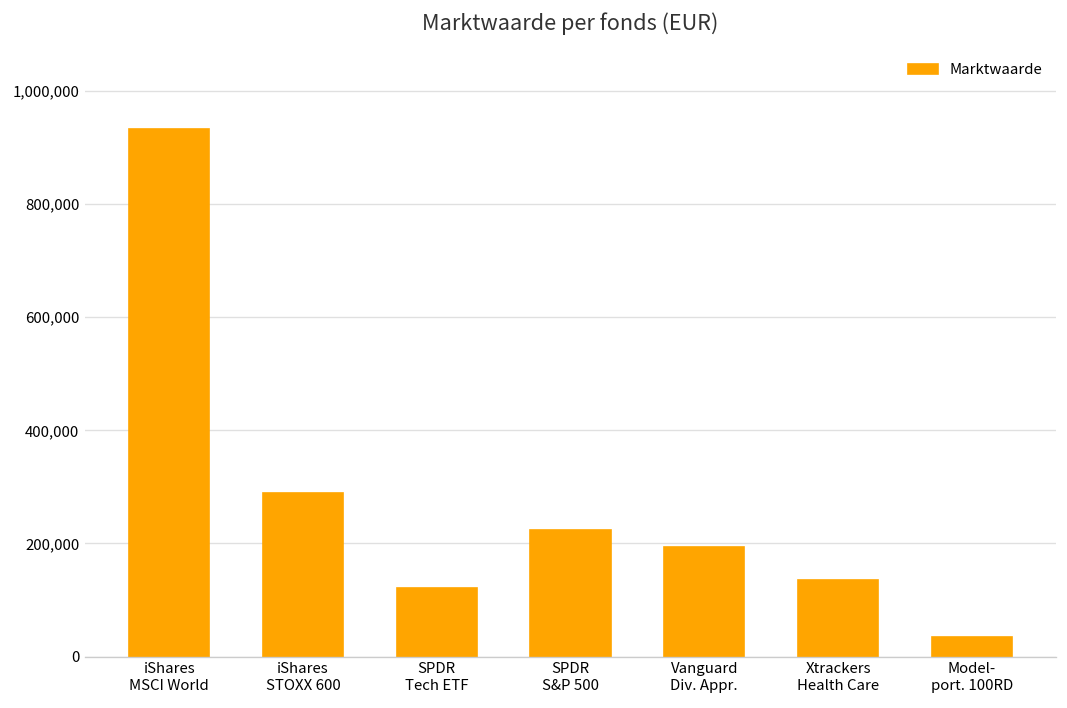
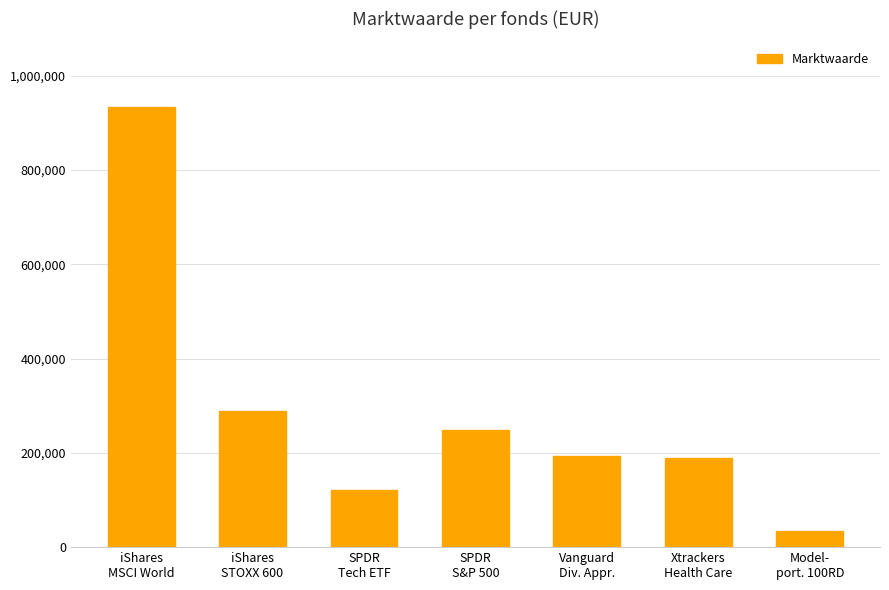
SPDR S&P 500: 220,000 -> 250,000
Xtrackers Health Care: 140,000 -> 190,000
